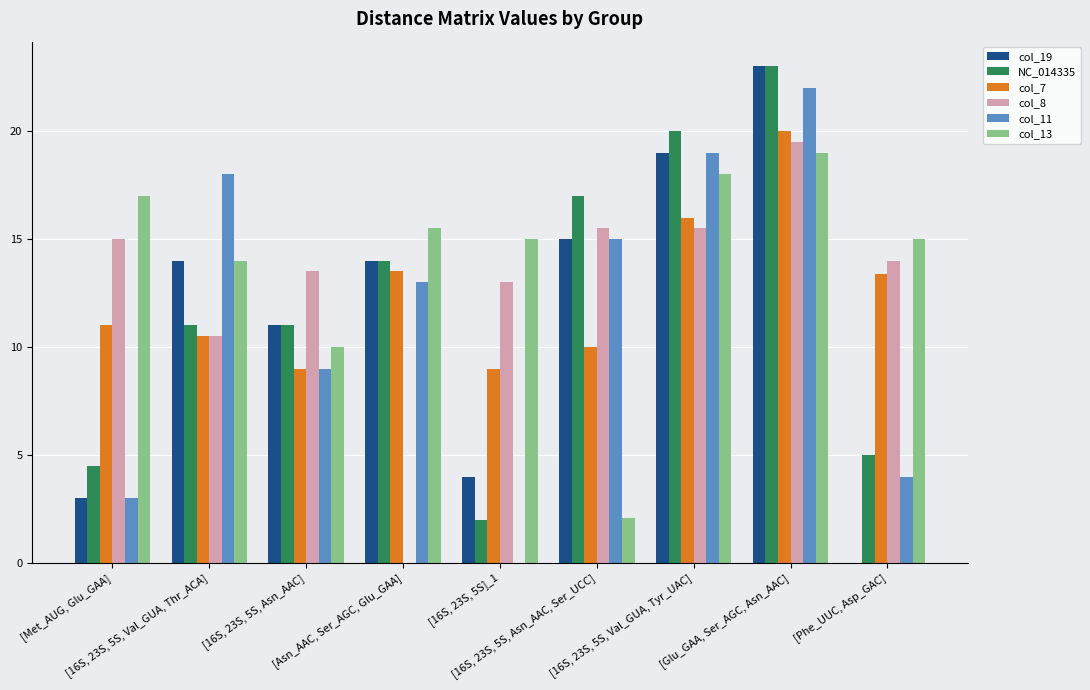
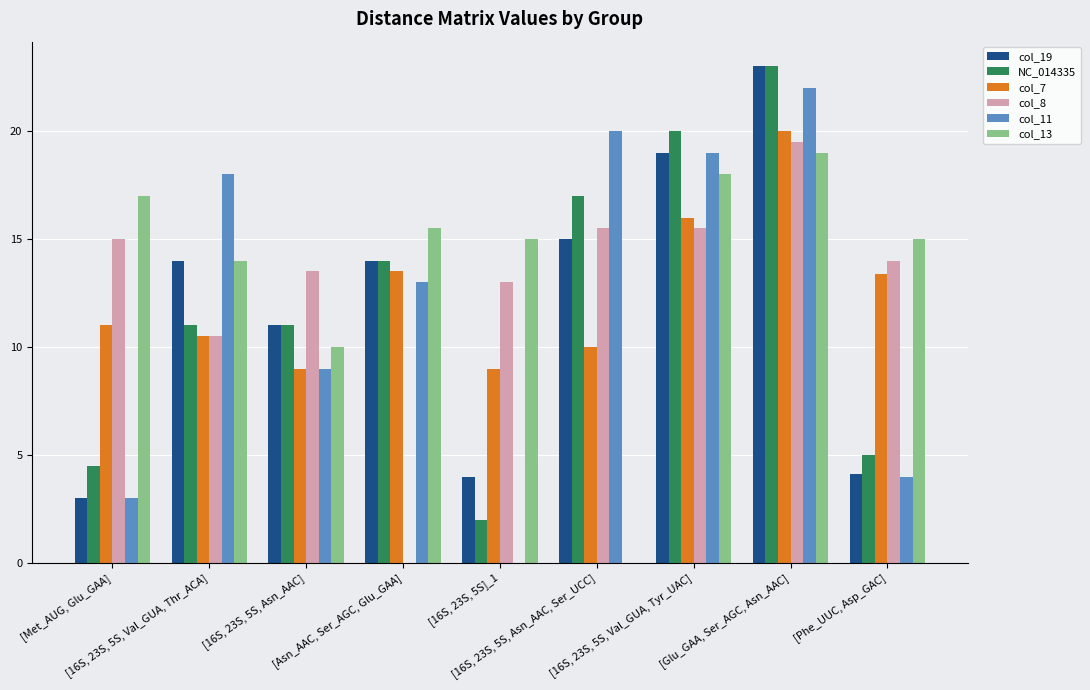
col_11, [16S, 23S, 5S, Asn_AAC, Ser_UCC]: 15 -> 20
col_13, [16S, 23S, 5S, Asn_AAC, Ser_UCC]: 2.1 -> 0.0
col_19, [Phe_UUC, Asp_GAC]: 0.0 -> 4.1
